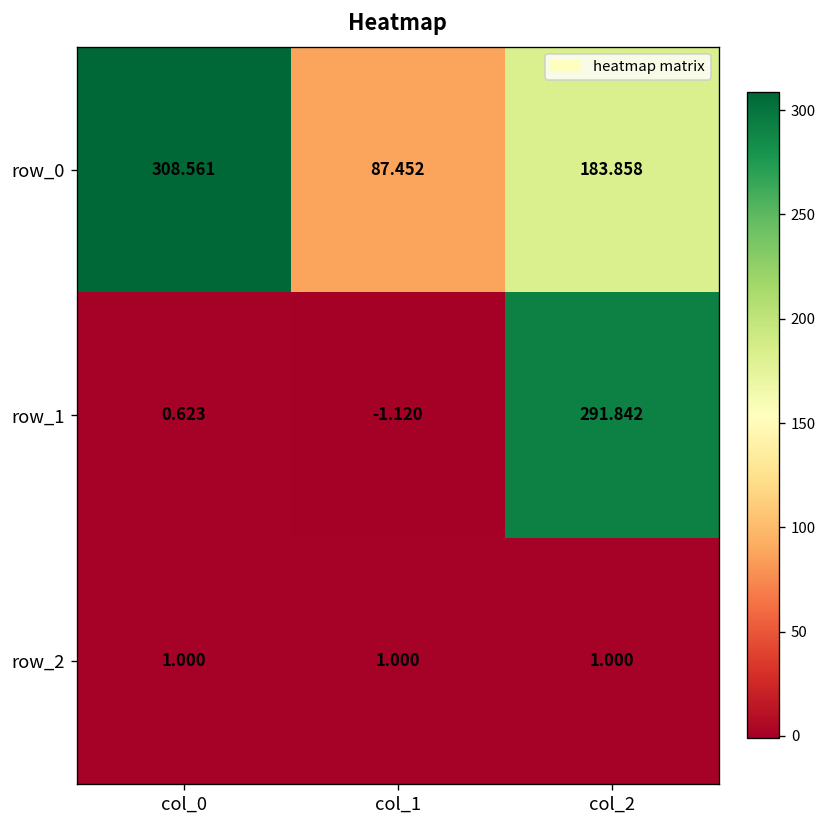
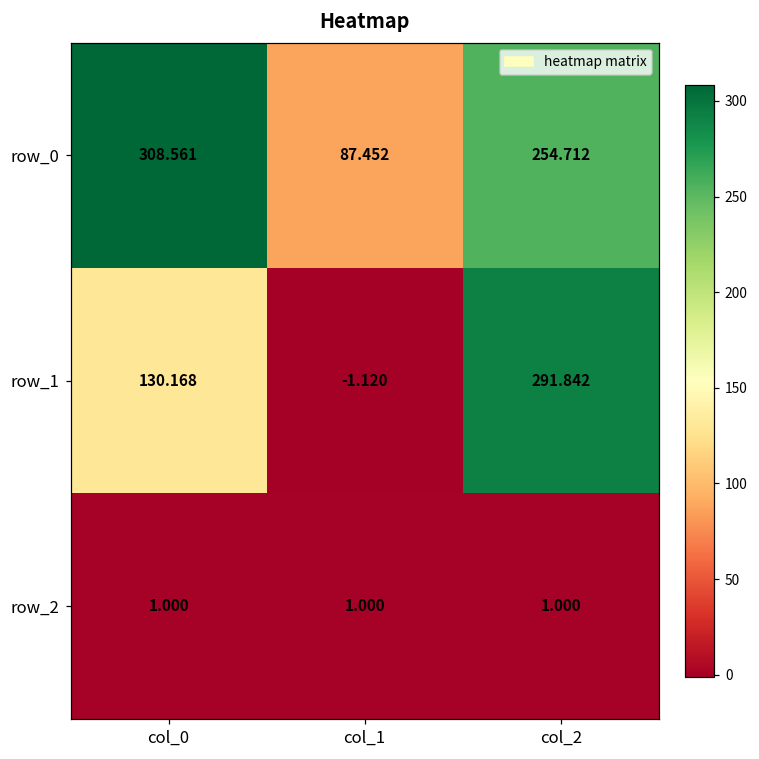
row_0, col_2: 183.858 -> 254.712
row_1, col_0: 0.623 -> 130.168
